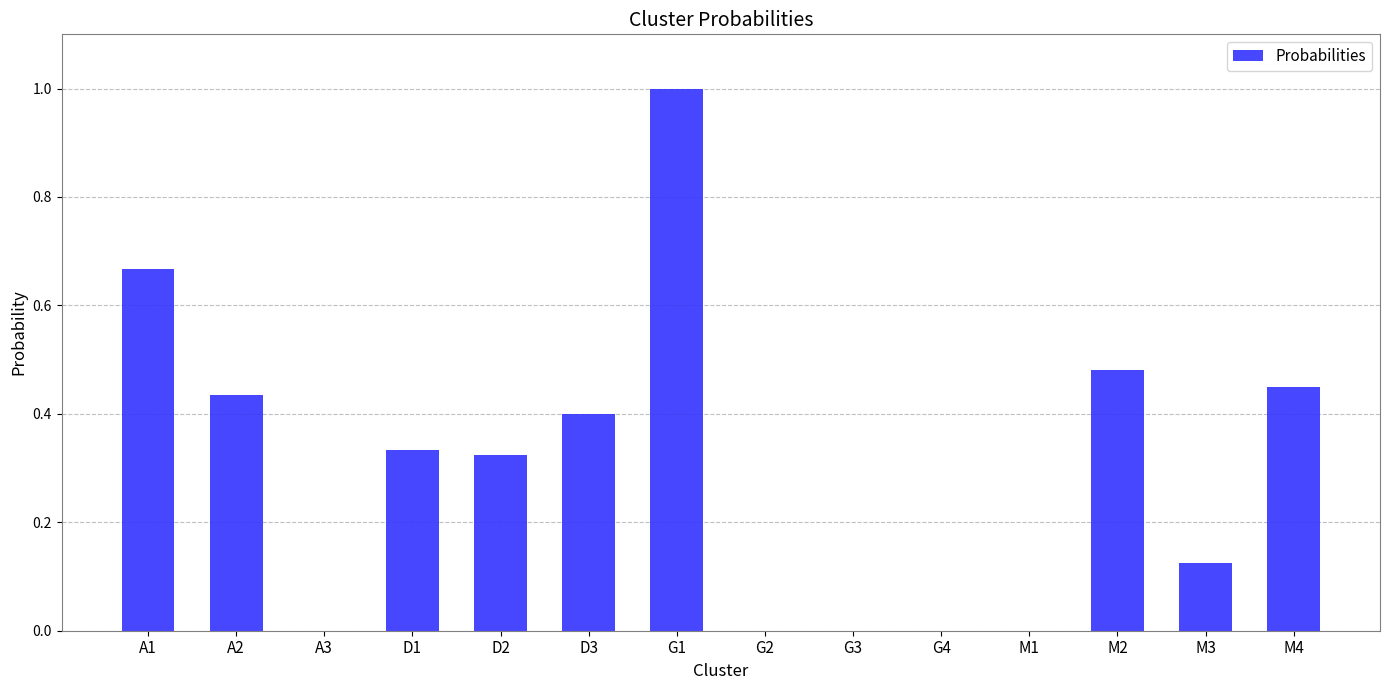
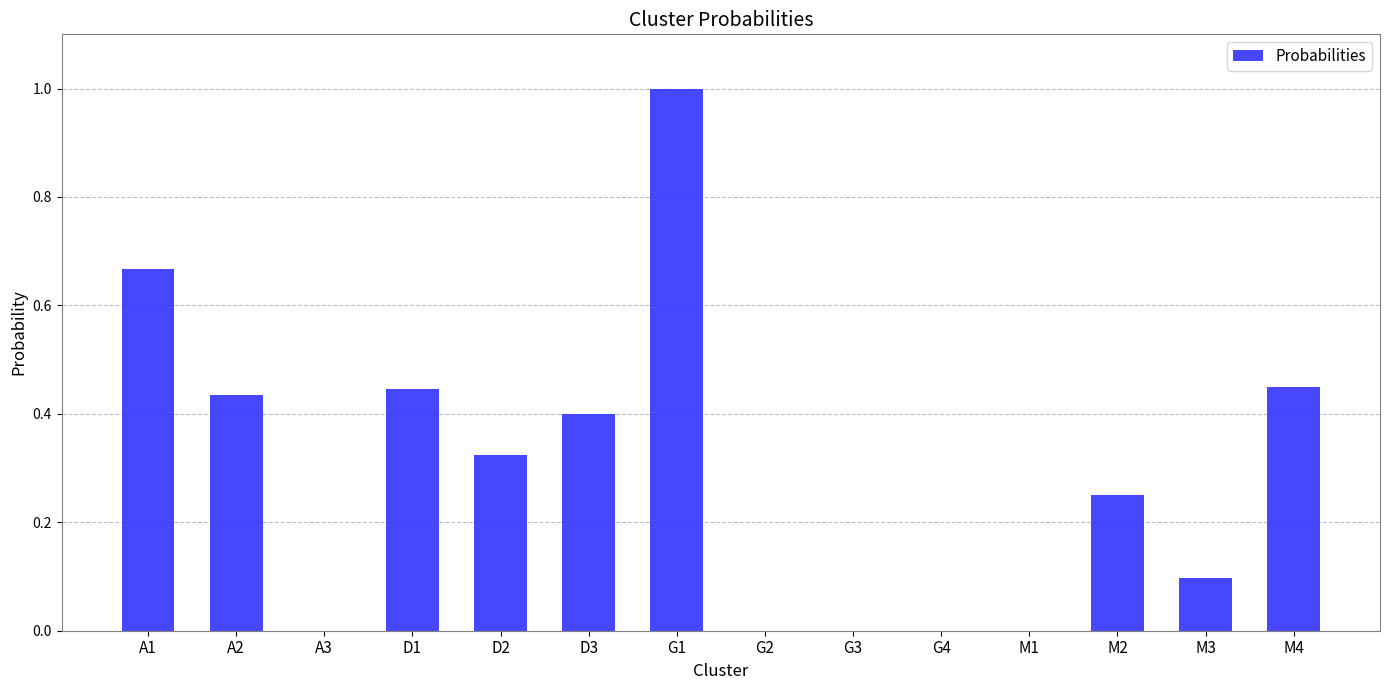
D1: 0.33 -> 0.45
M2: 0.48 -> 0.25
M3: 0.13 -> 0.10
